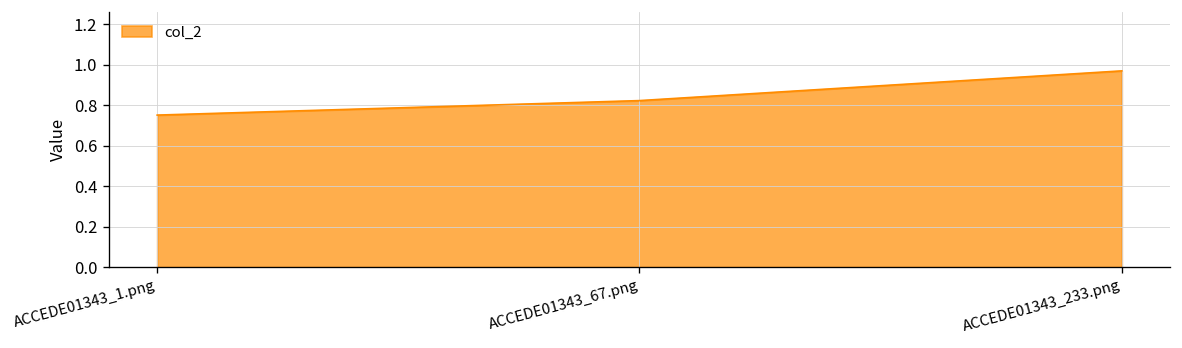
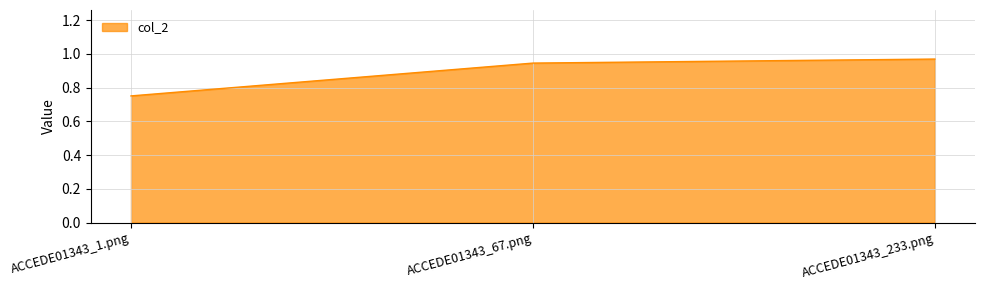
ACCEDE01343_67.png: 0.82 -> 0.95
